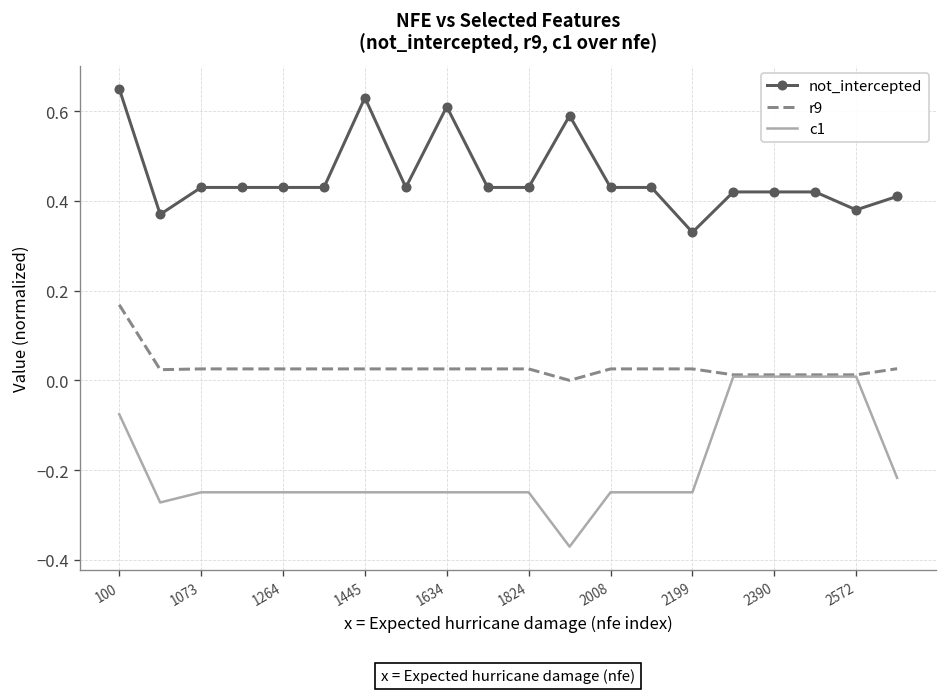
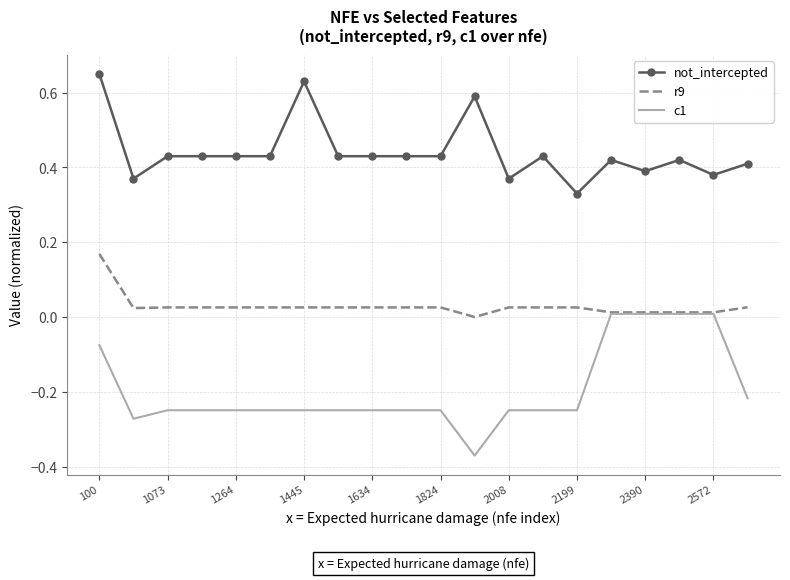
not_intercepted, 1634: 0.61 -> 0.43
not_intercepted, 2008: 0.43 -> 0.37
not_intercepted, 2390: 0.42 -> 0.39
